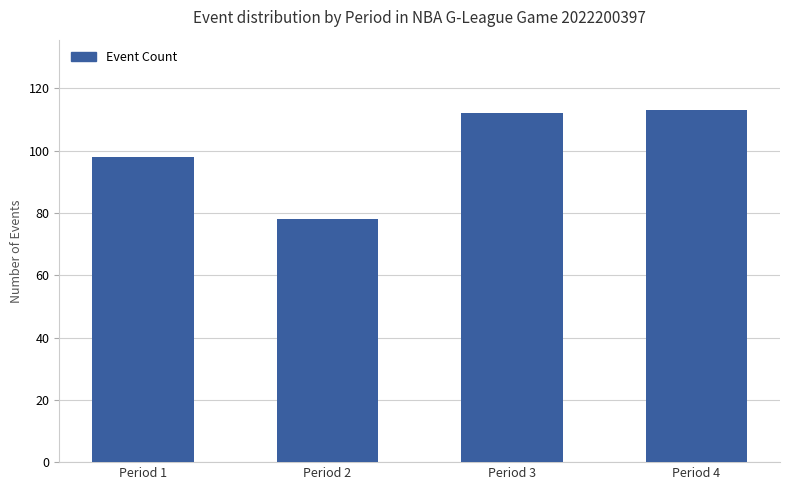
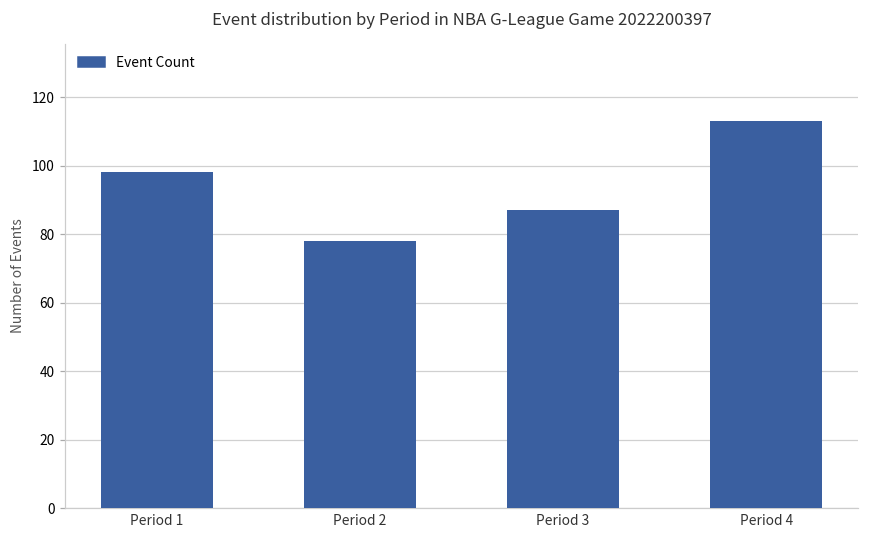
Period 3: 112 -> 87
